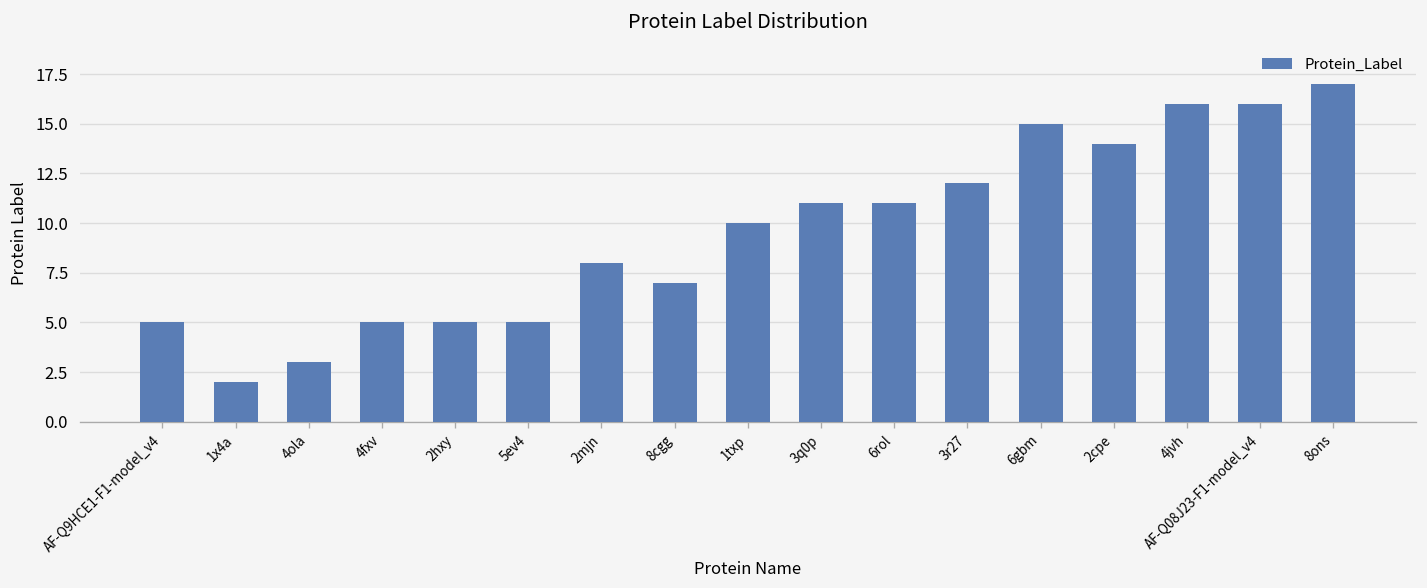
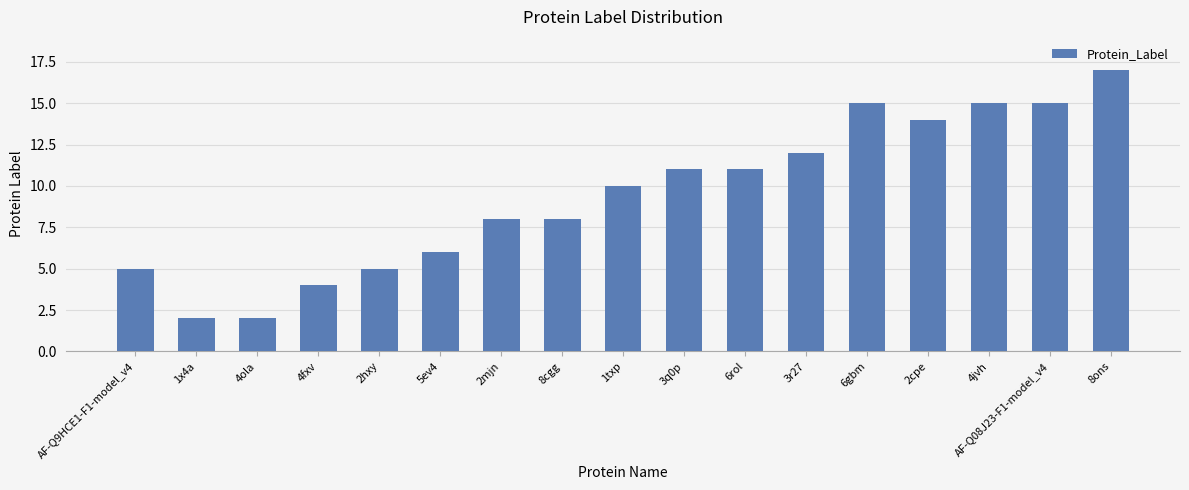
4ola: 3 -> 2
4fxv: 5 -> 4
5ev4: 5 -> 6
8cgg: 7 -> 8
4jvh: 16 -> 15
AF-Q08J23-F1-model_v4: 16 -> 15
